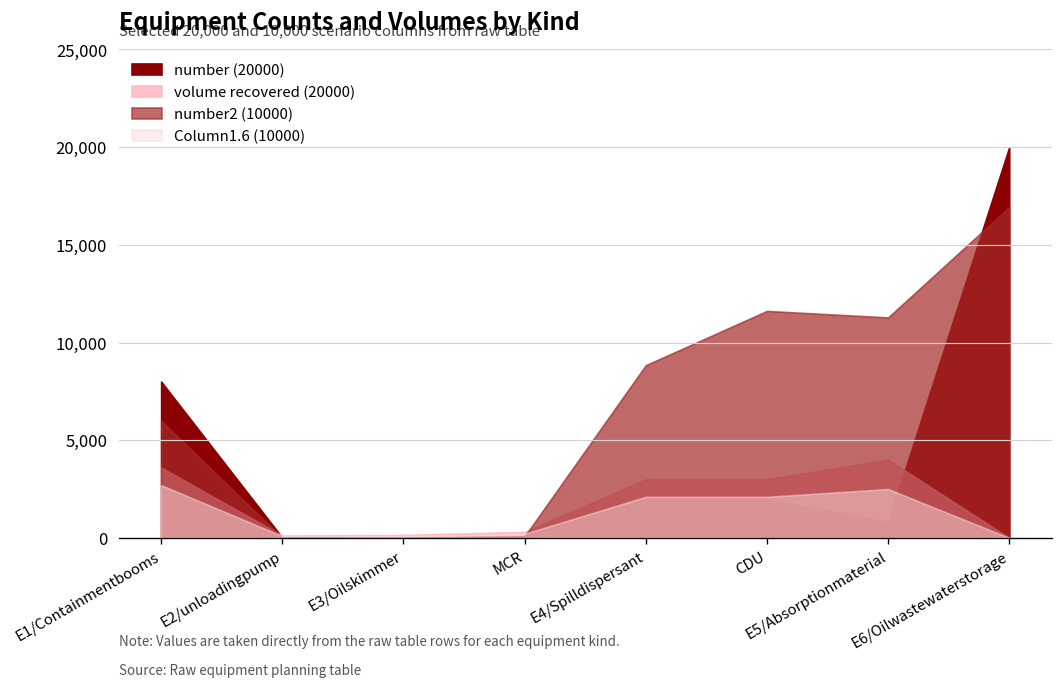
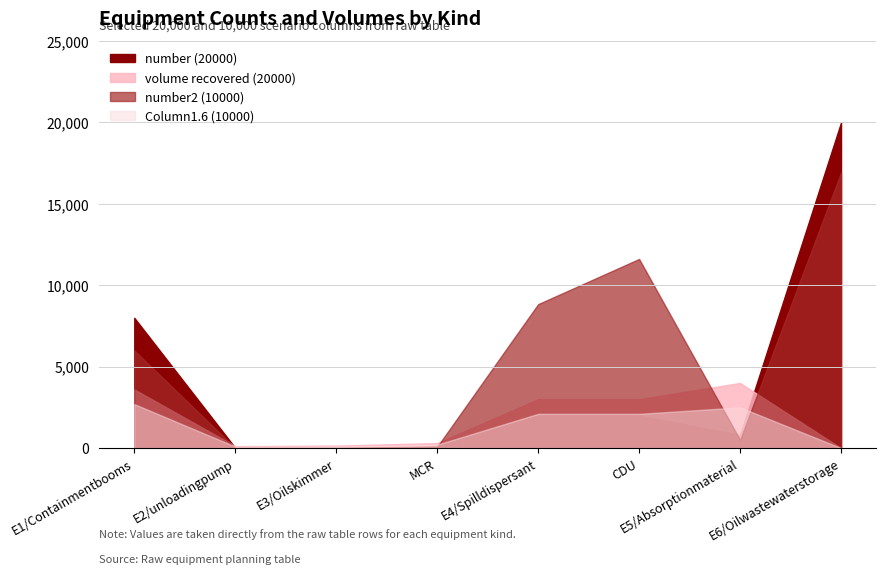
number2 (10000), E5/Absorptionmaterial: 11,300 -> 500
